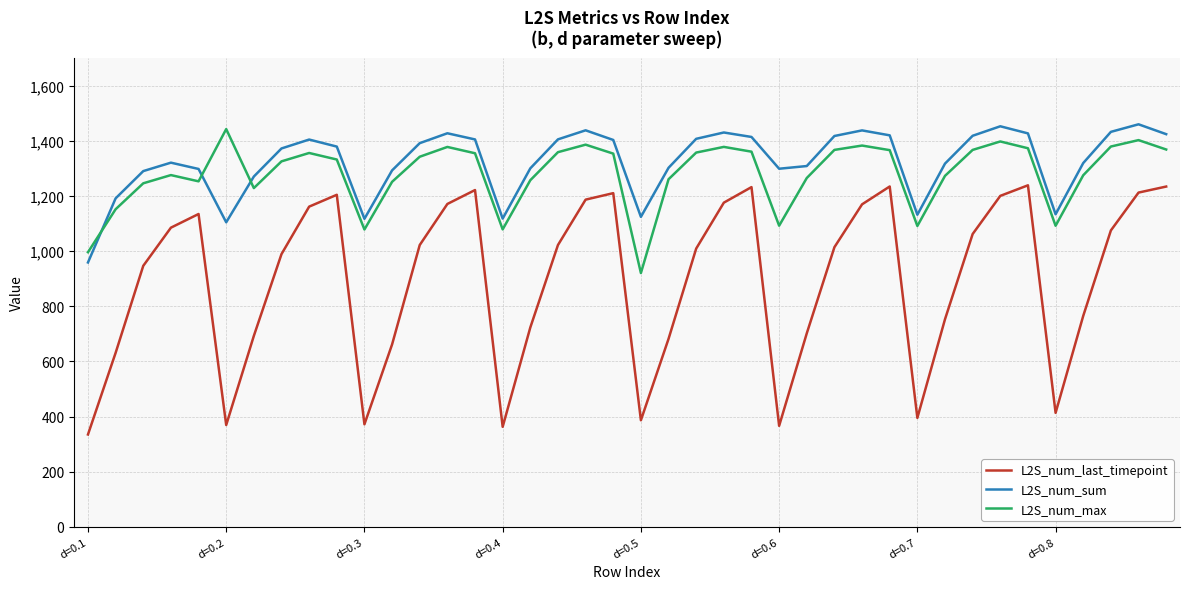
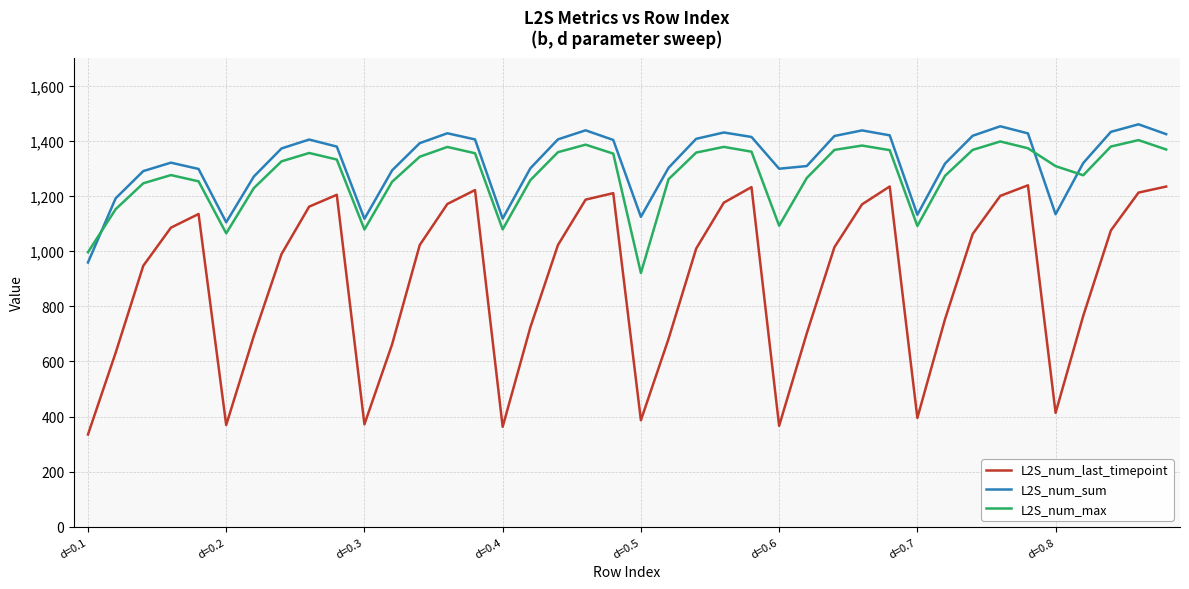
L2S_num_max, d=0.2: 1,440 -> 1,060
L2S_num_max, d=0.8: 1,090 -> 1,310
